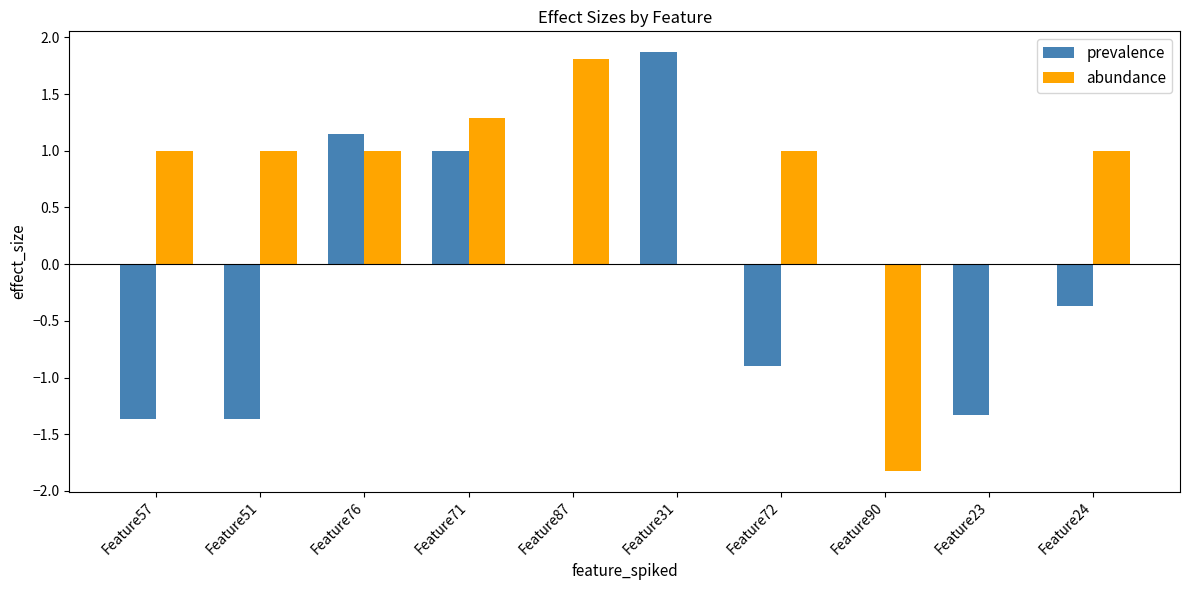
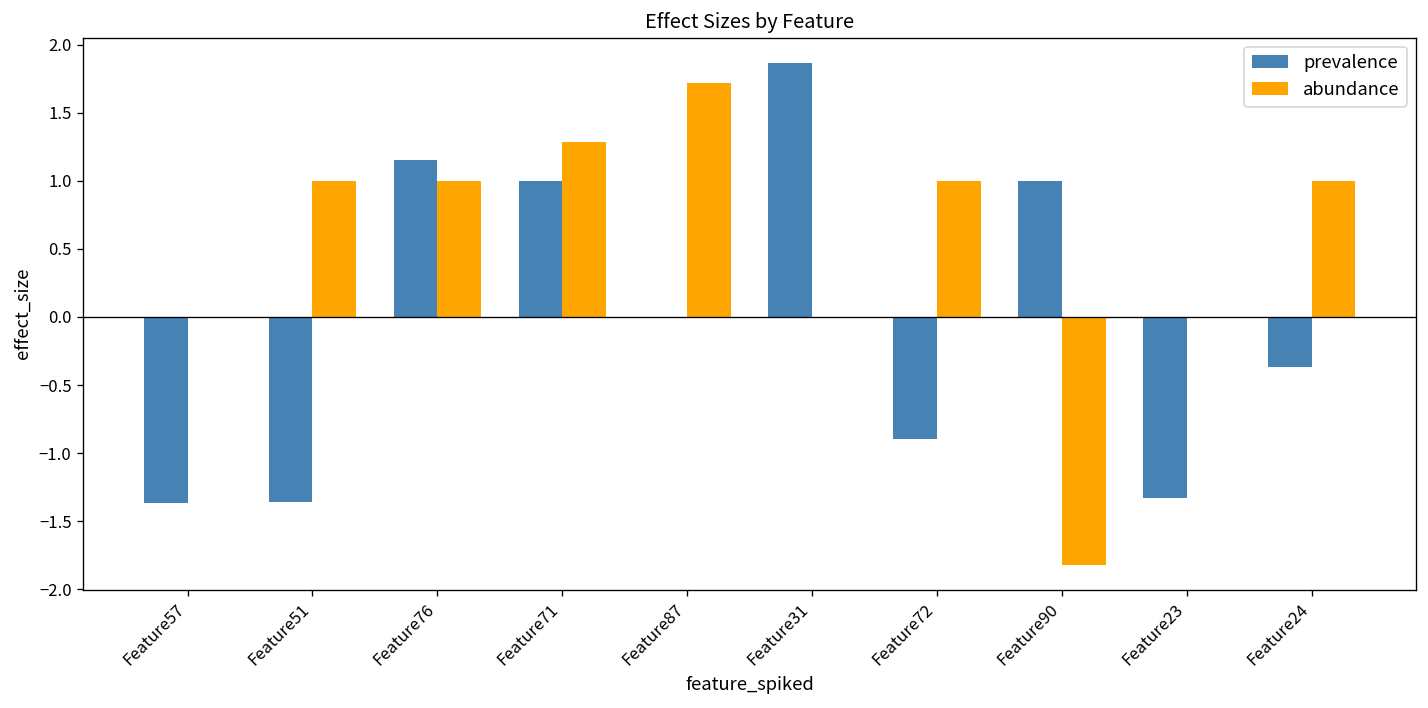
abundance, Feature57: 1 -> 0
abundance, Feature87: 1.81 -> 1.72
prevalence, Feature90: 0 -> 1
